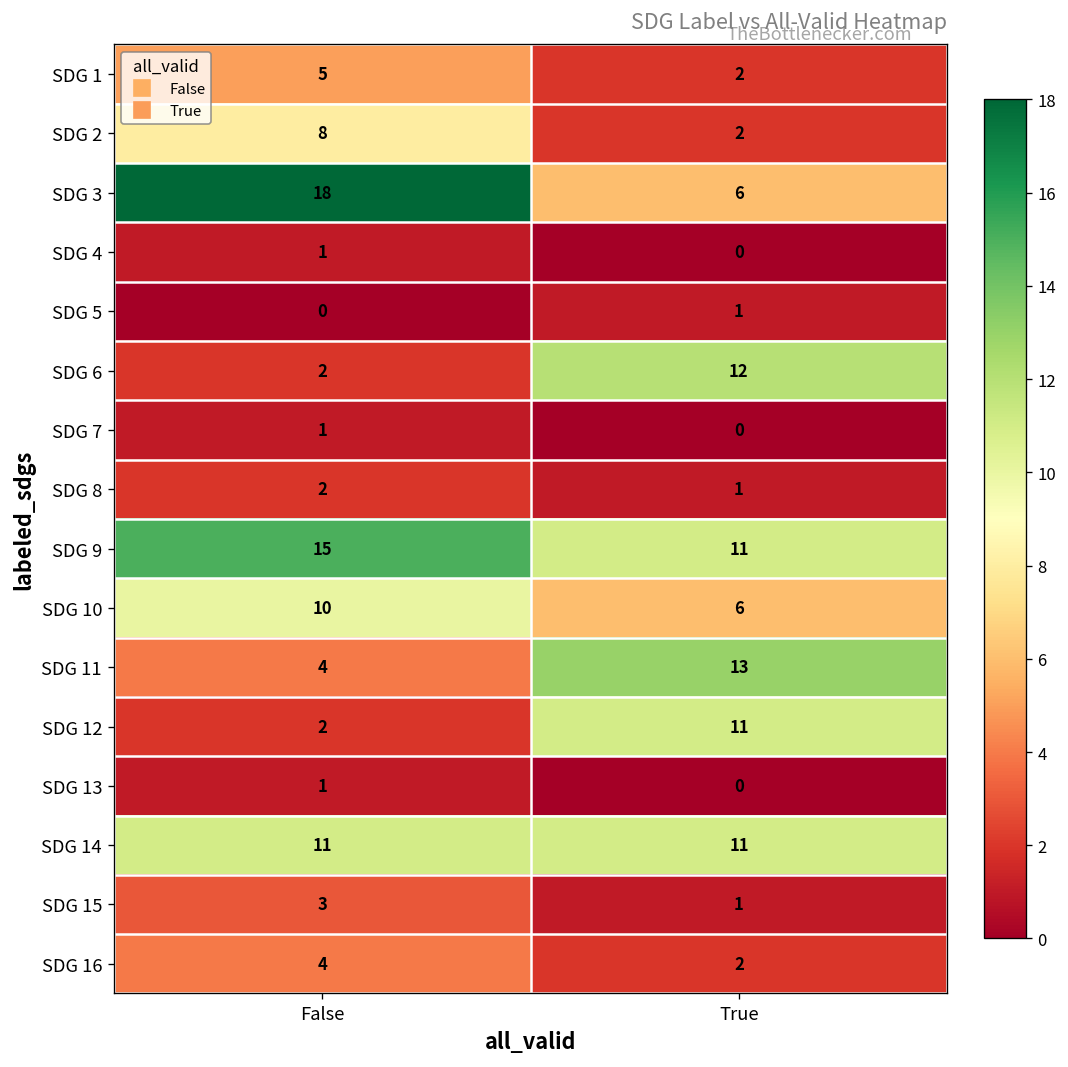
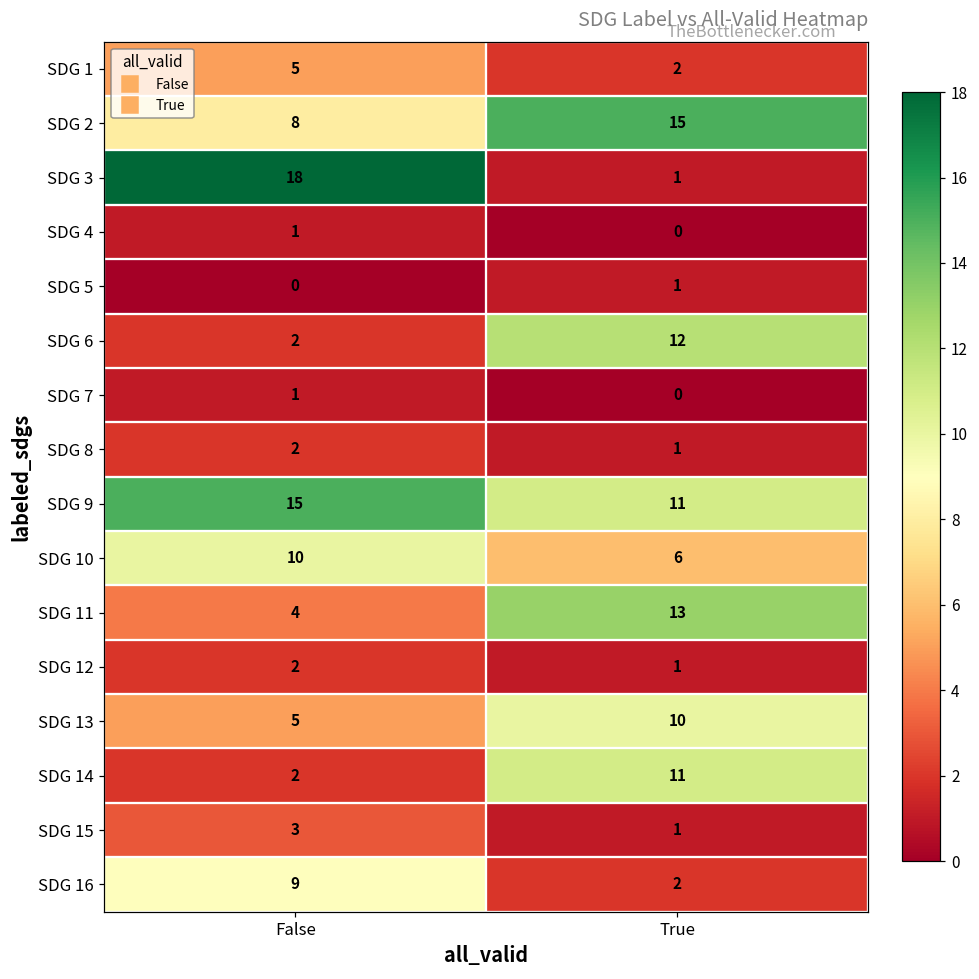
SDG 2, True: 2 -> 15
SDG 3, True: 6 -> 1
SDG 12, True: 11 -> 1
SDG 13, False: 1 -> 5
SDG 13, True: 0 -> 10
SDG 14, False: 11 -> 2
SDG 16, False: 4 -> 9
